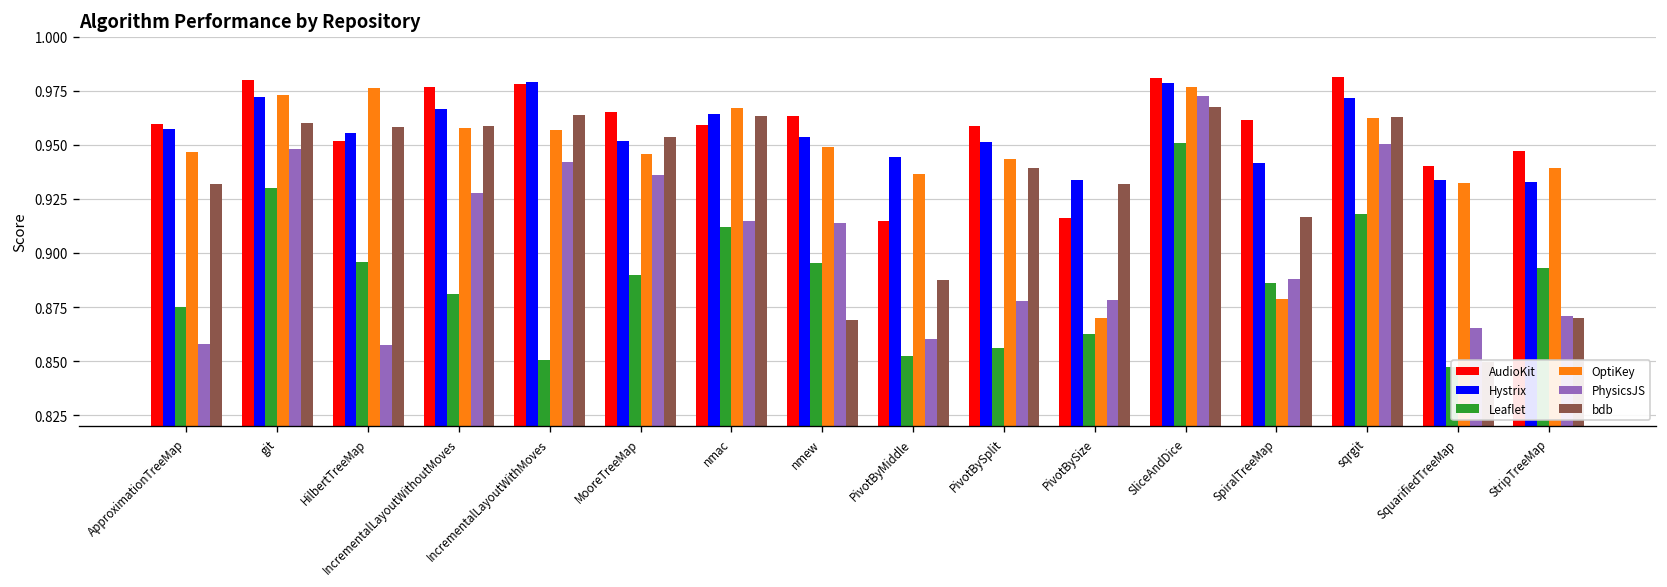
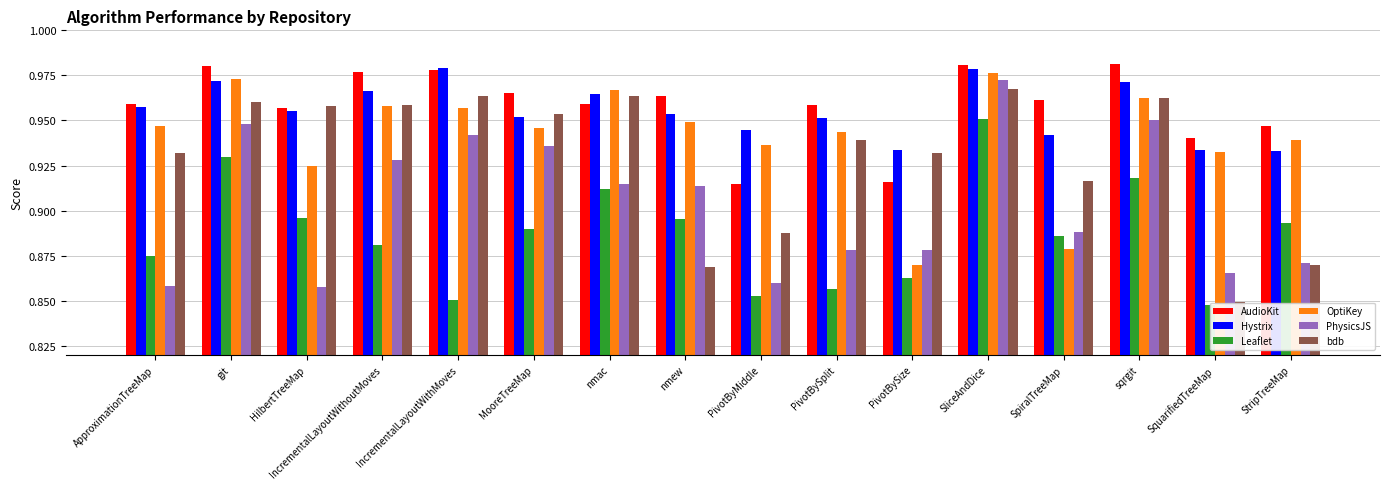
AudioKit, HilbertTreeMap: 0.952 -> 0.957
OptiKey, HilbertTreeMap: 0.976 -> 0.925
